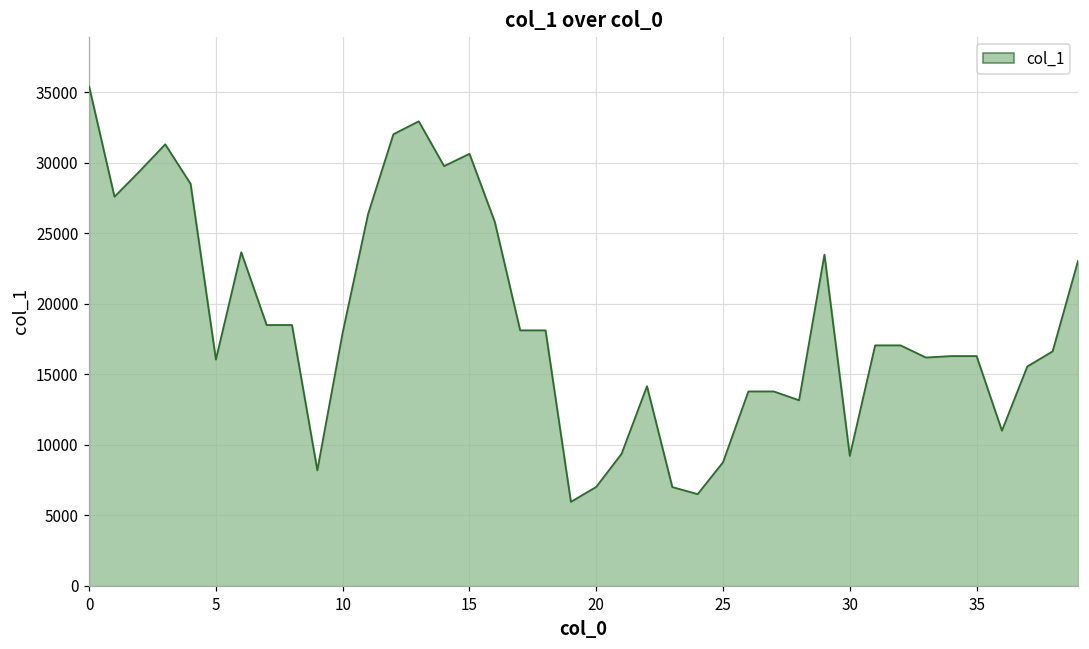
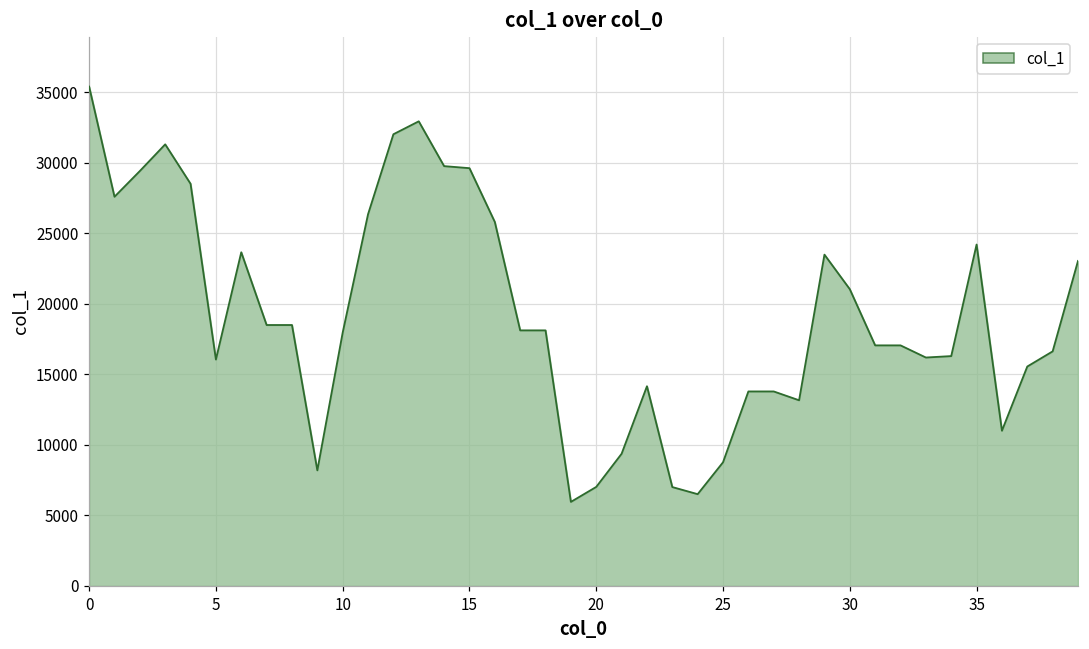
15: 30600 -> 29600
30: 9200 -> 21000
35: 16300 -> 24200
